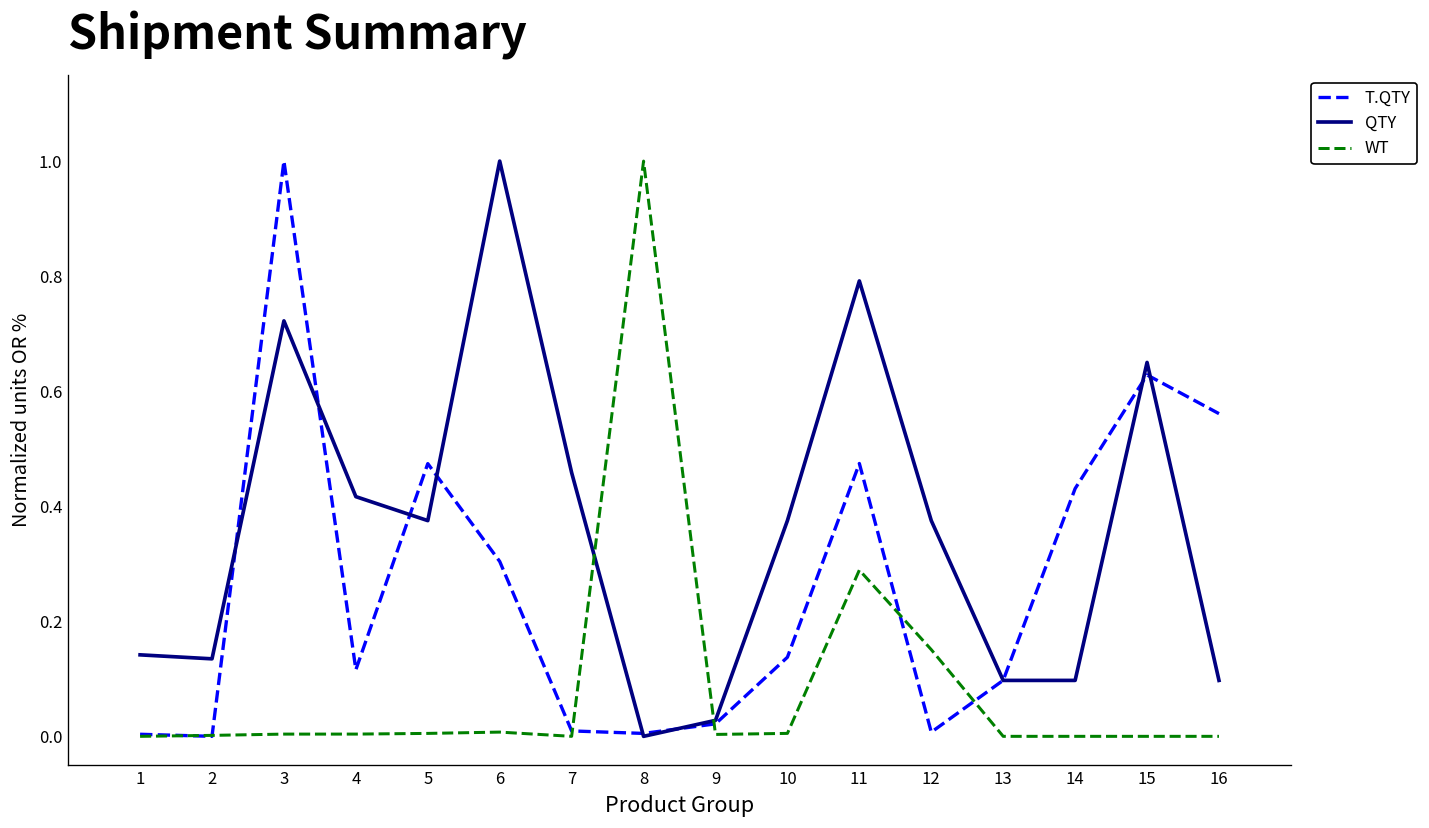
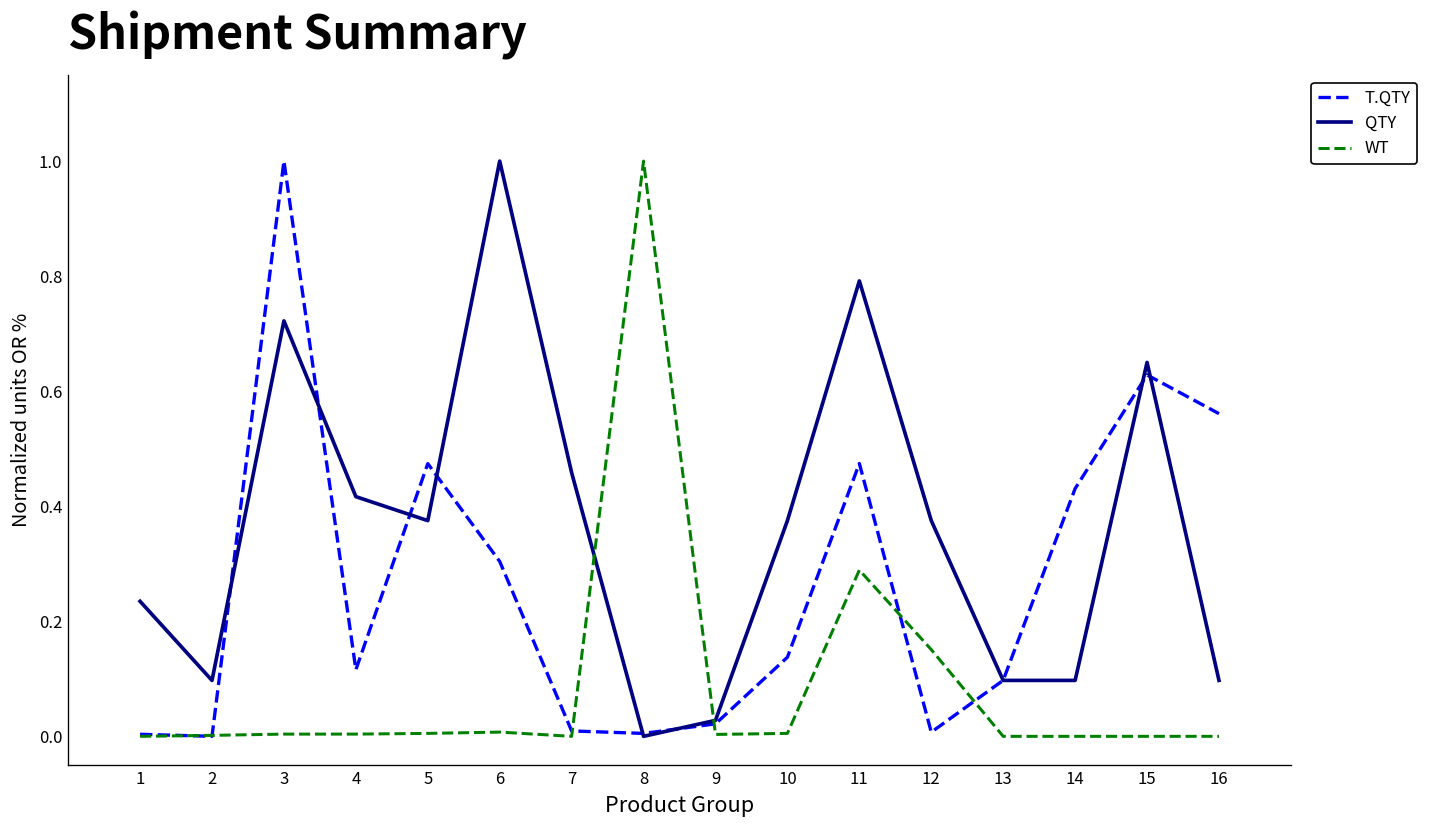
QTY, 1: 0.14 -> 0.23
QTY, 2: 0.13 -> 0.10
